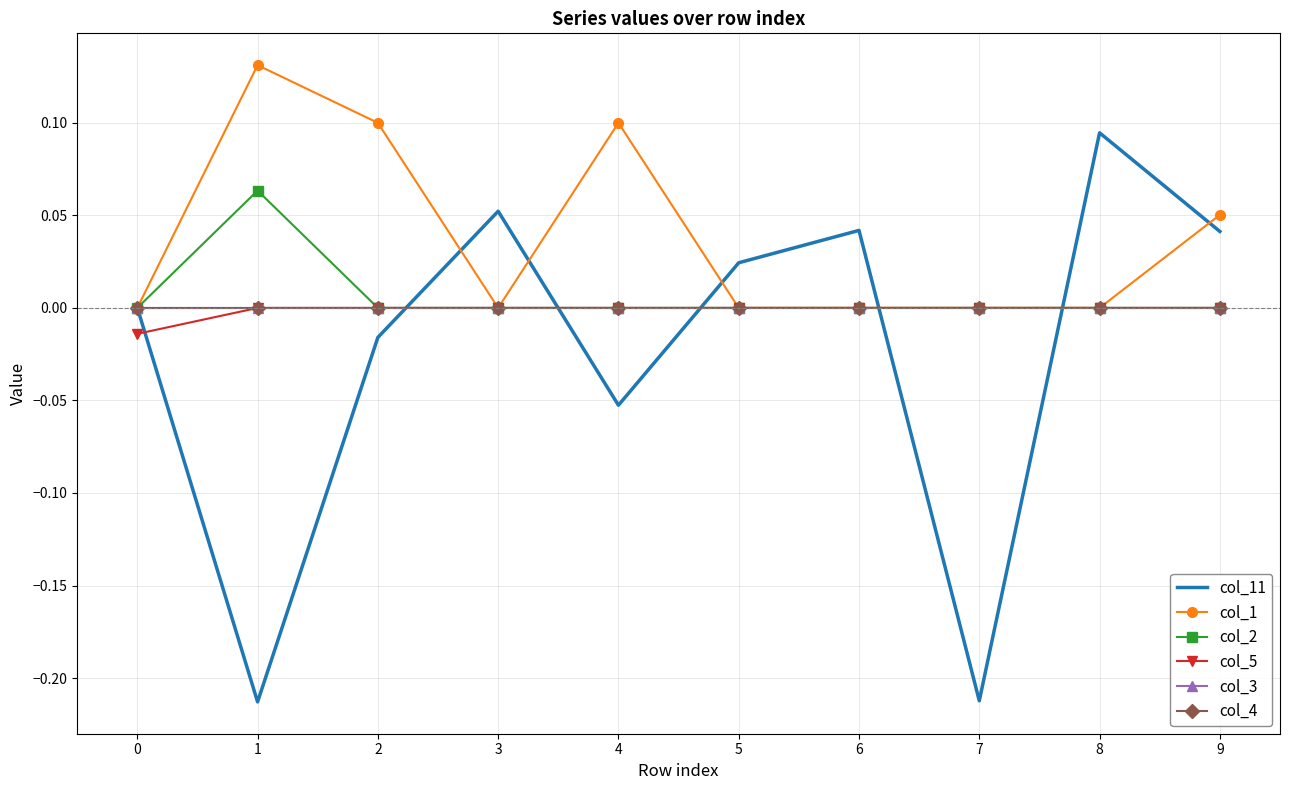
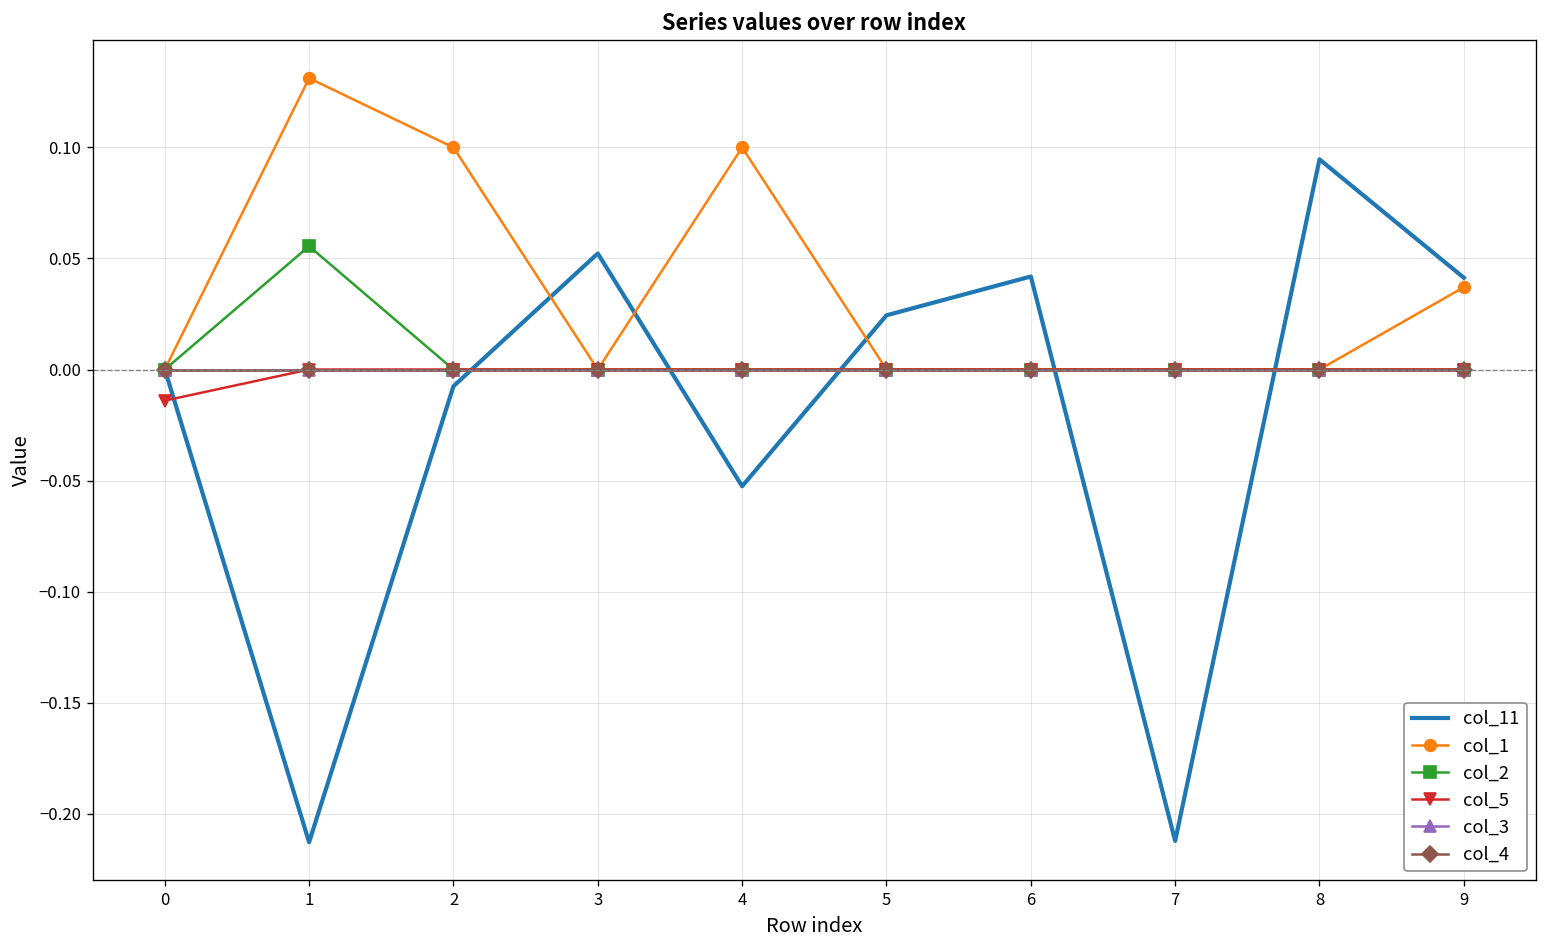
col_2, 1: 0.063 -> 0.056
col_11, 2: -0.016 -> -0.008
col_1, 9: 0.050 -> 0.037
